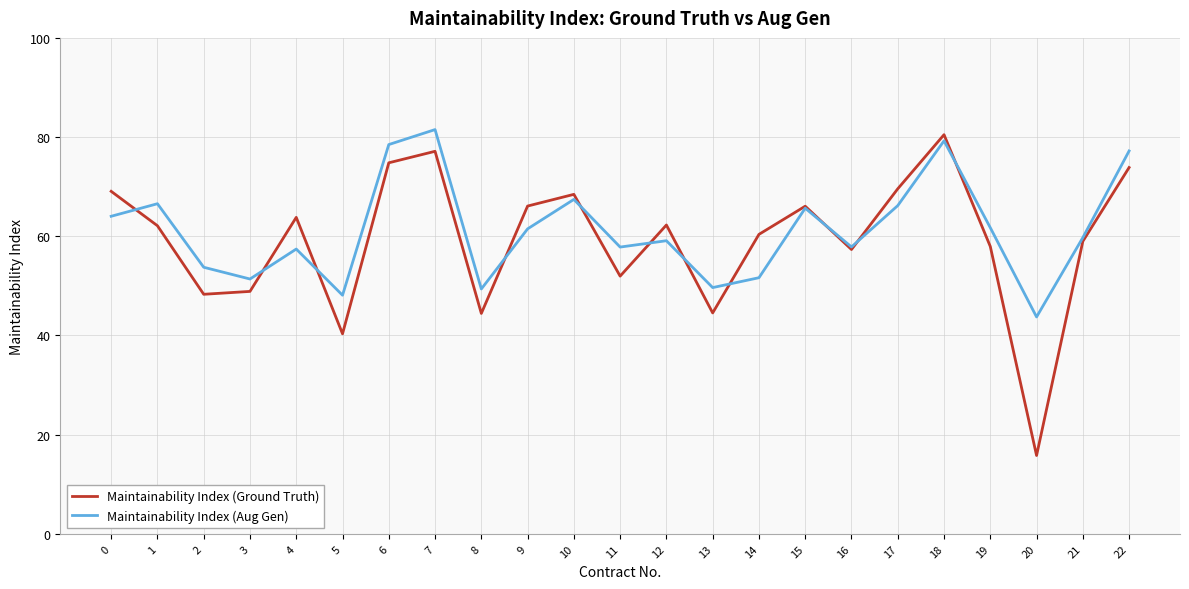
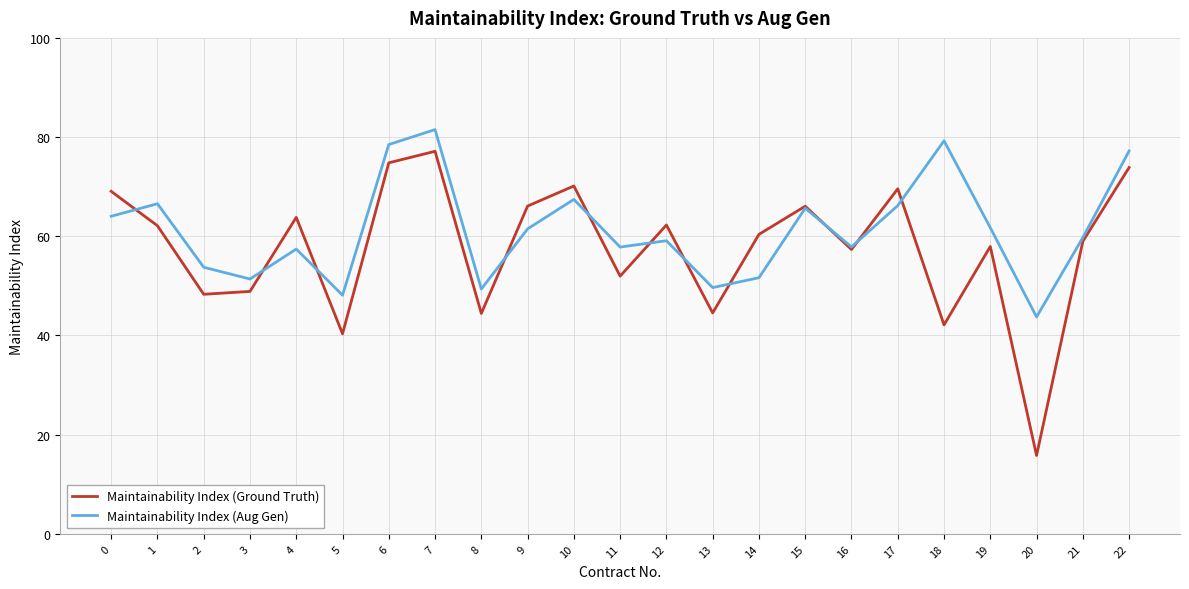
Maintainability Index (Ground Truth), 10: 68 -> 70
Maintainability Index (Ground Truth), 18: 80 -> 42
